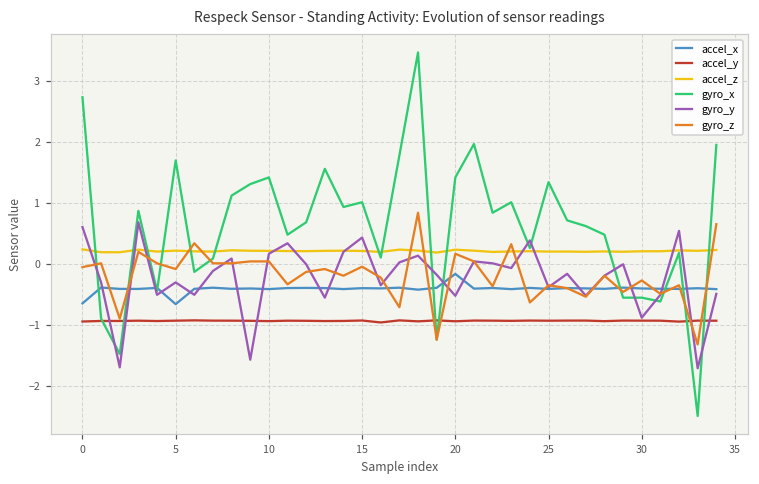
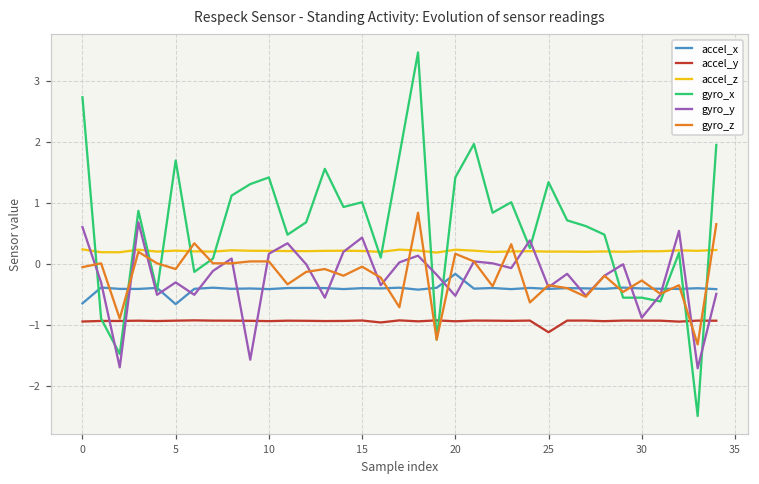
accel_y, 25: -0.9 -> -1.1
